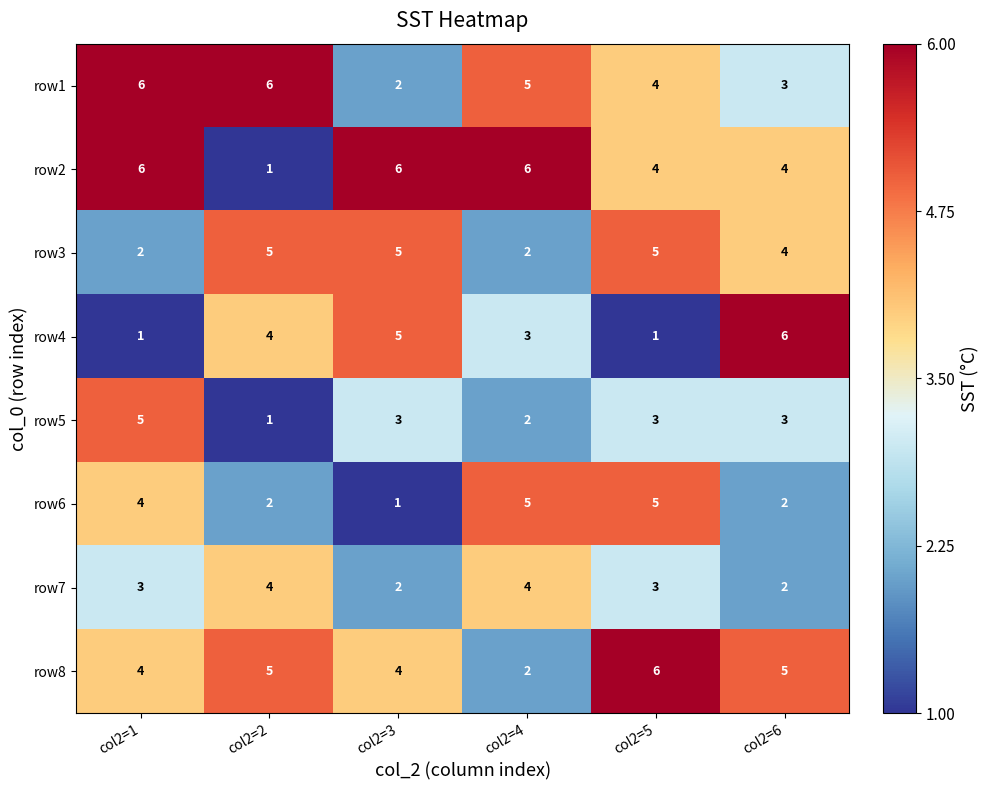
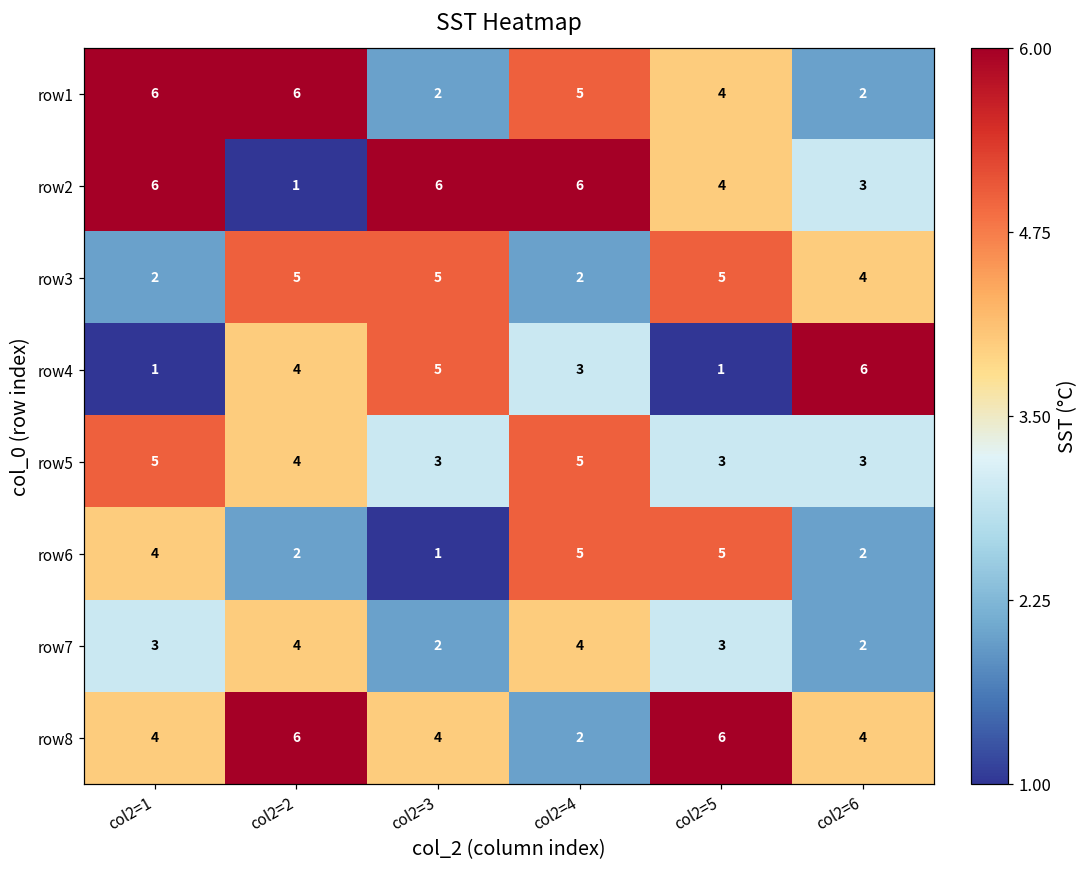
row1, col2=6: 3 -> 2
row2, col2=6: 4 -> 3
row5, col2=2: 1 -> 4
row5, col2=4: 2 -> 5
row8, col2=2: 5 -> 6
row8, col2=6: 5 -> 4
